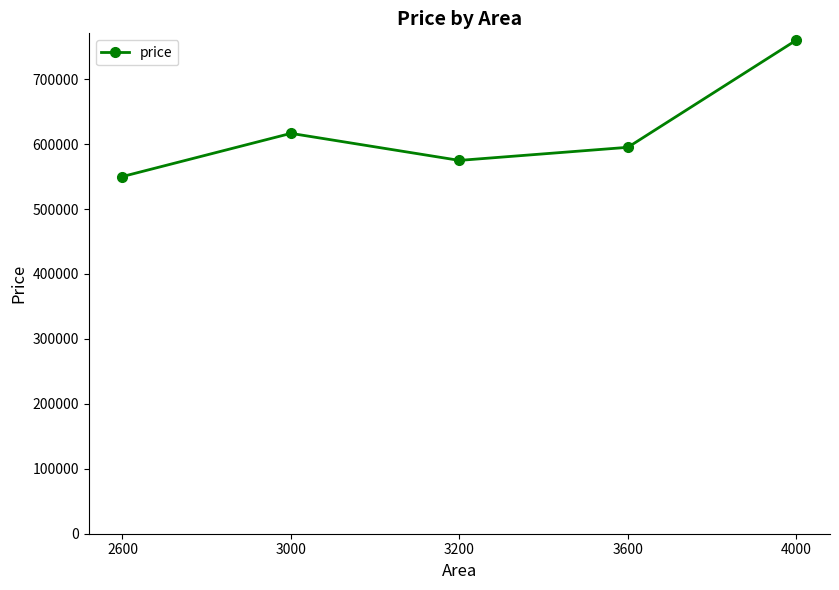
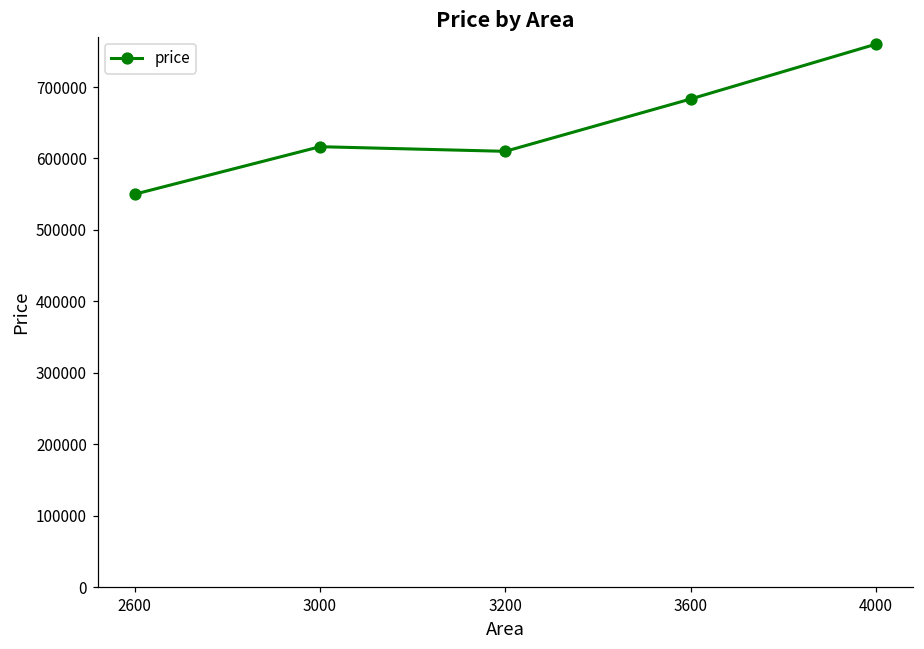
3200: 570000 -> 610000
3600: 600000 -> 680000
